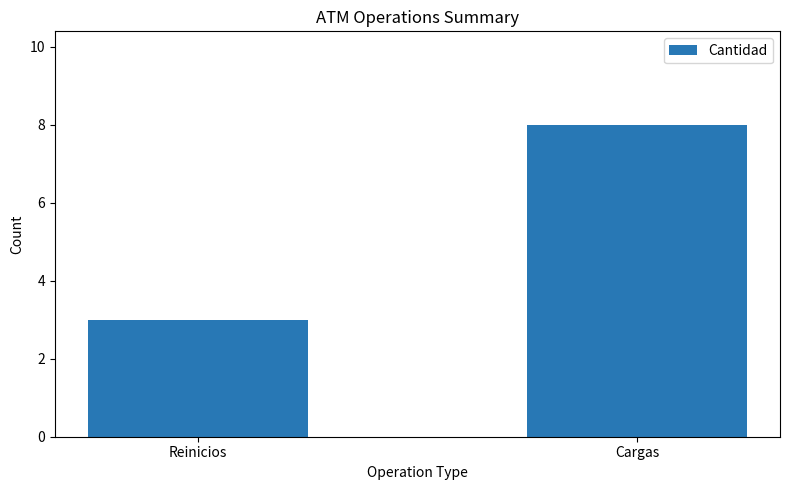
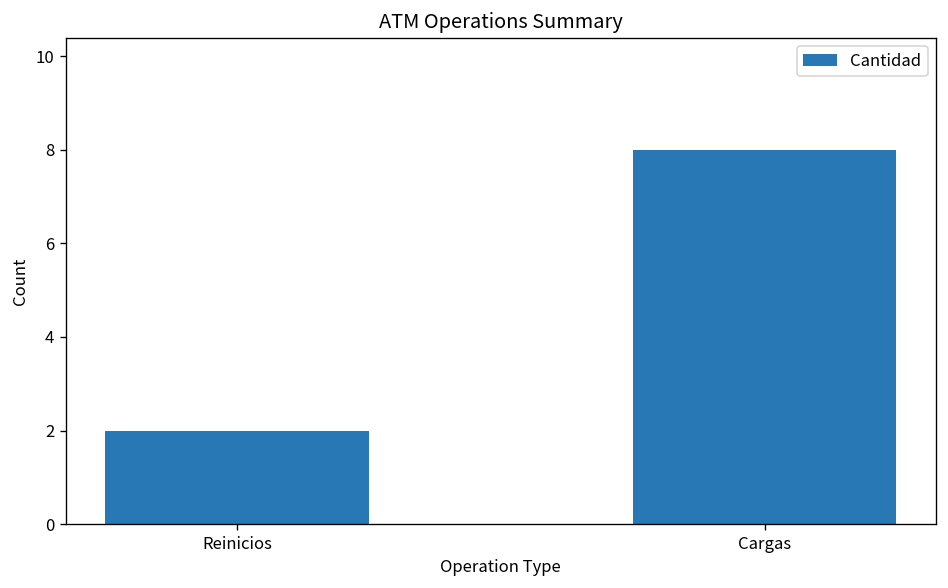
Reinicios: 3 -> 2
